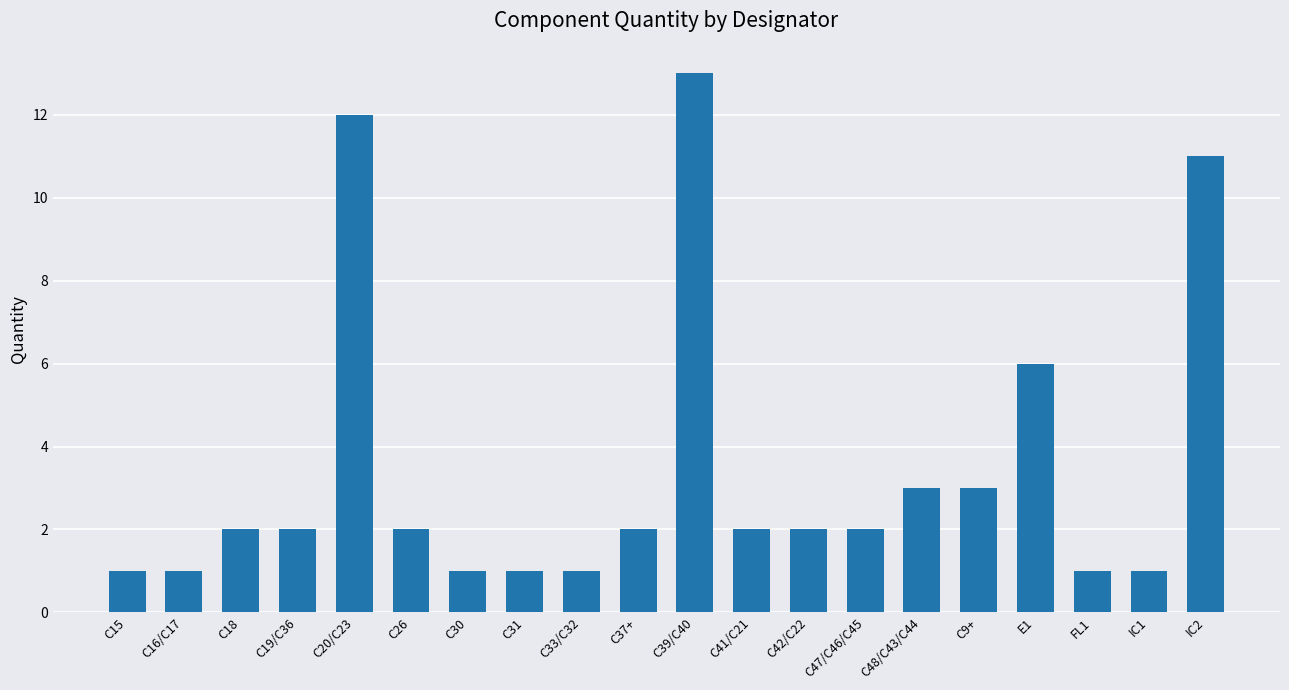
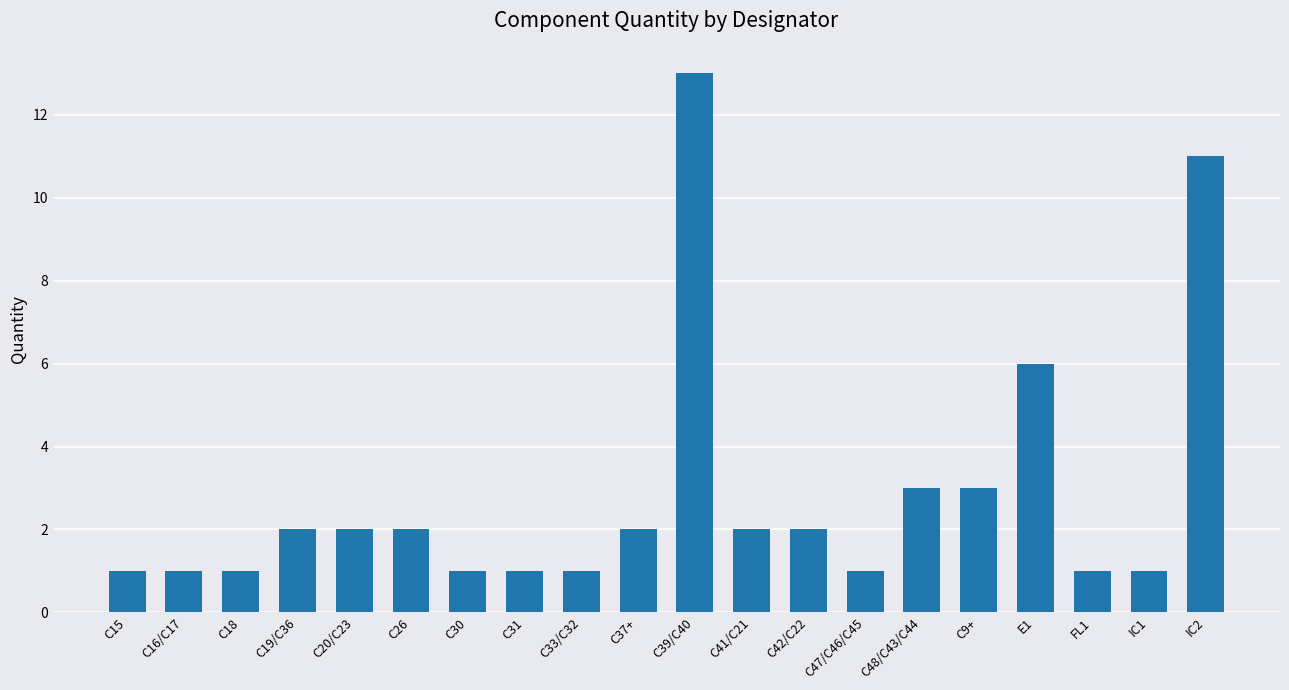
C18: 2 -> 1
C20/C23: 12 -> 2
C47/C46/C45: 2 -> 1
